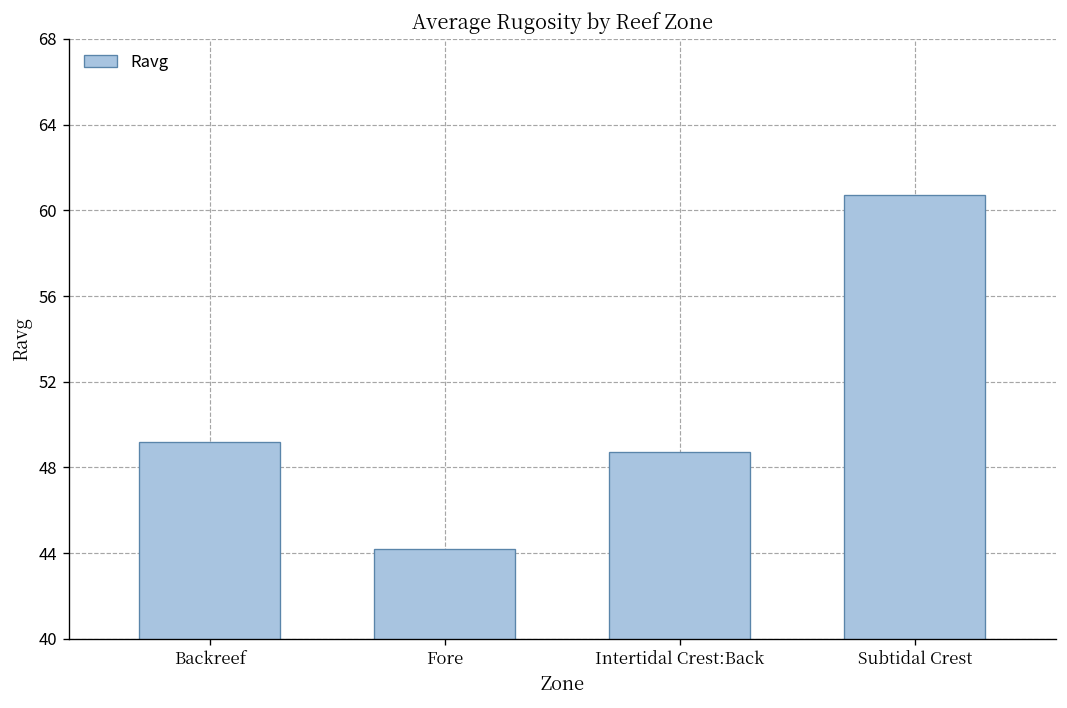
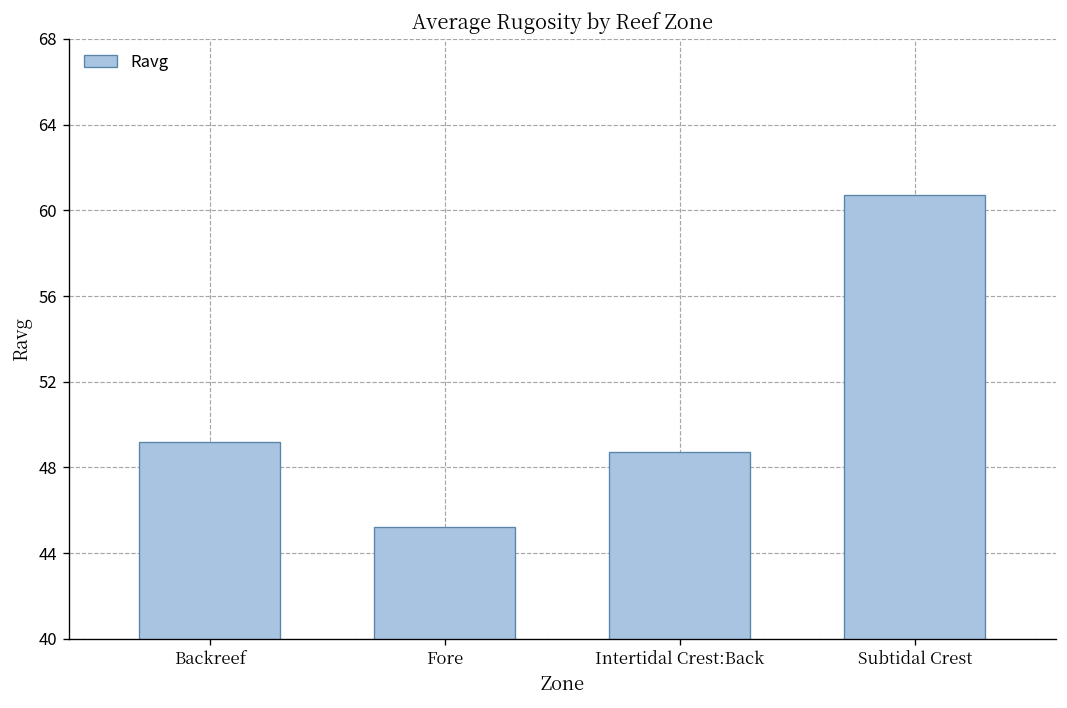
Fore: 44.2 -> 45.2
